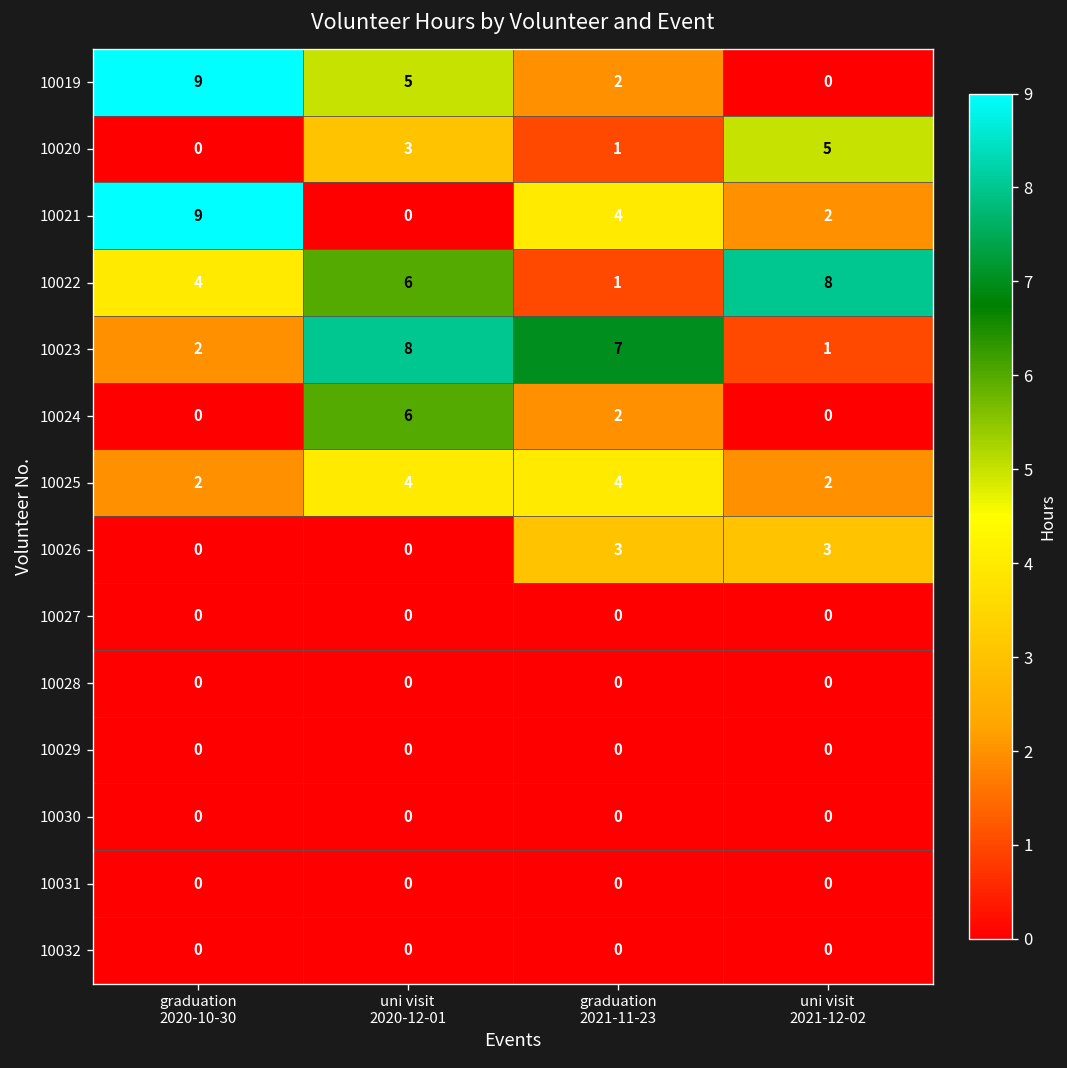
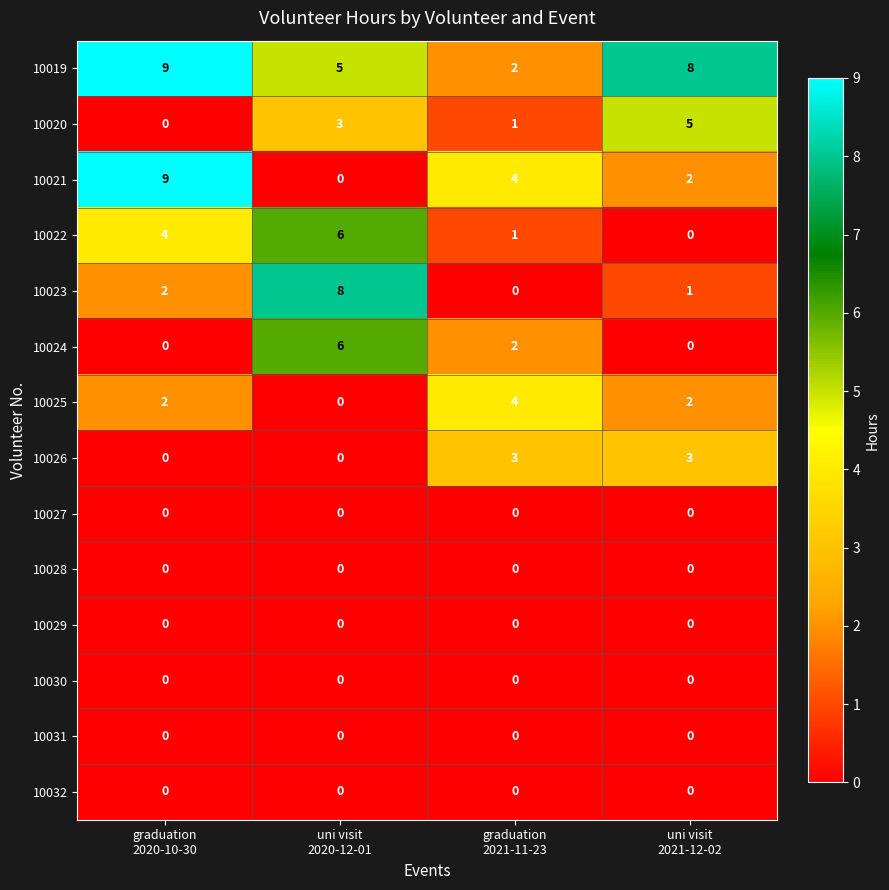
10019, uni visit 2021-12-02: 0 -> 8
10022, uni visit 2021-12-02: 8 -> 0
10023, graduation 2021-11-23: 7 -> 0
10025, uni visit 2020-12-01: 4 -> 0
